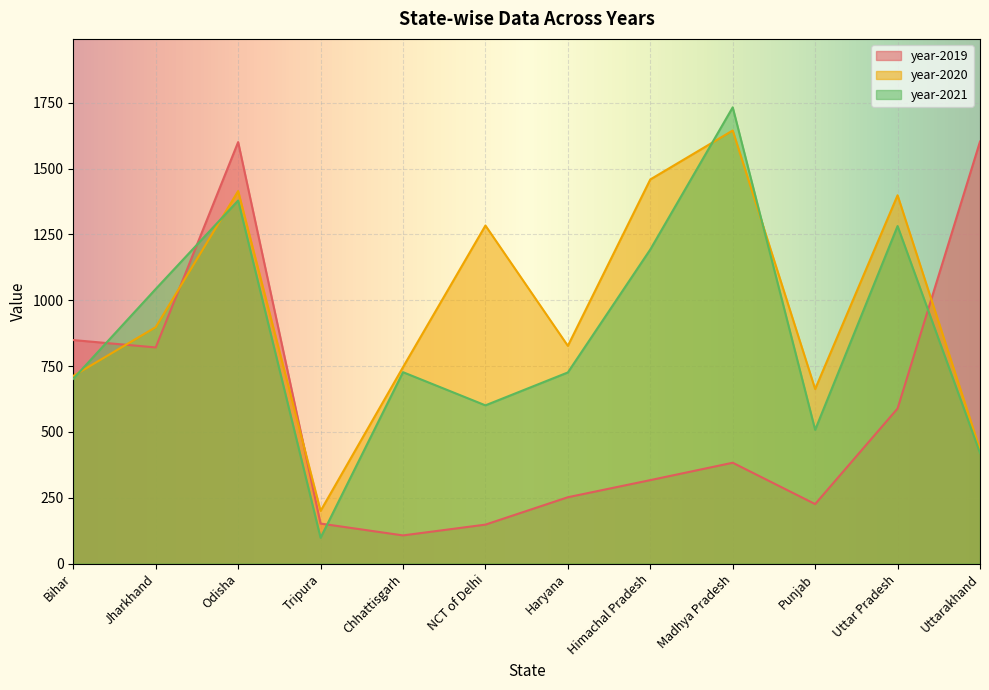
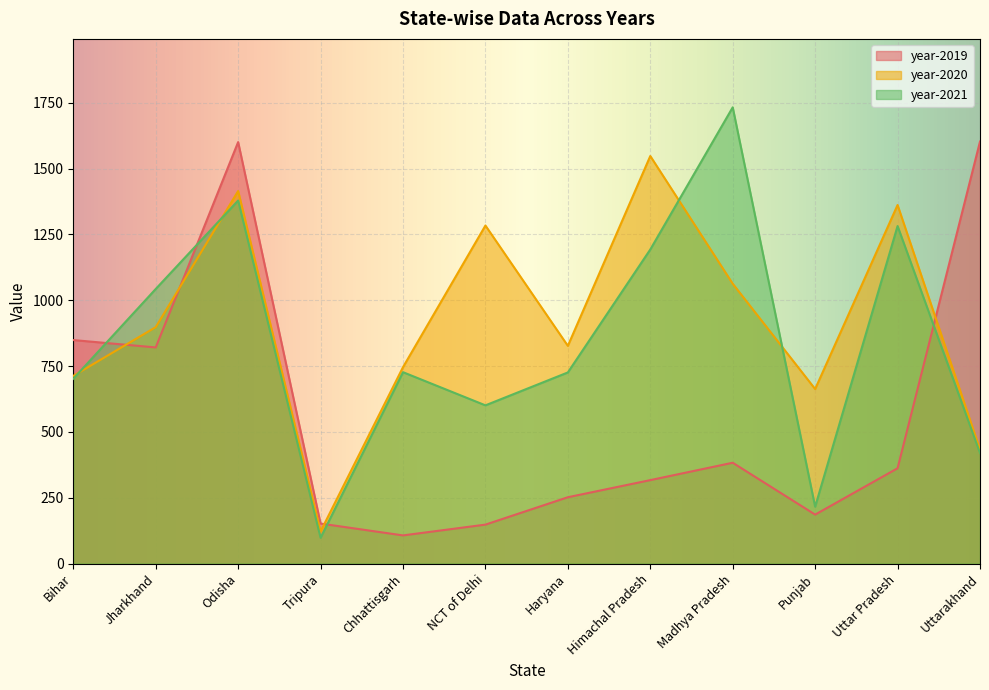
year-2020, Tripura: 200 -> 120
year-2020, Himachal Pradesh: 1460 -> 1550
year-2020, Madhya Pradesh: 1650 -> 1060
year-2019, Punjab: 230 -> 190
year-2021, Punjab: 510 -> 220
year-2019, Uttar Pradesh: 590 -> 360
year-2020, Uttar Pradesh: 1400 -> 1360
